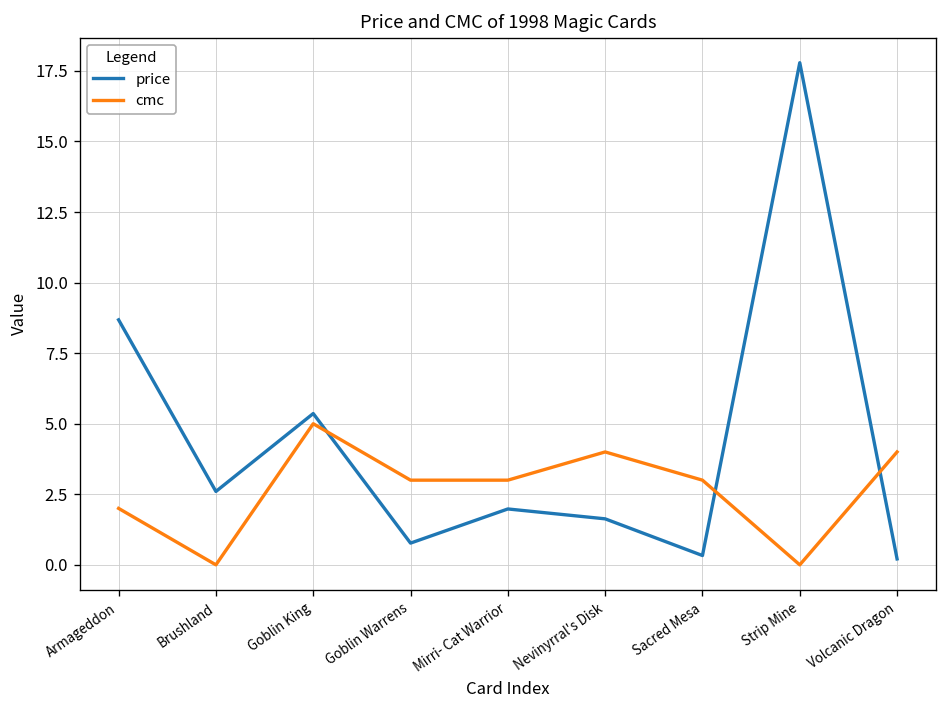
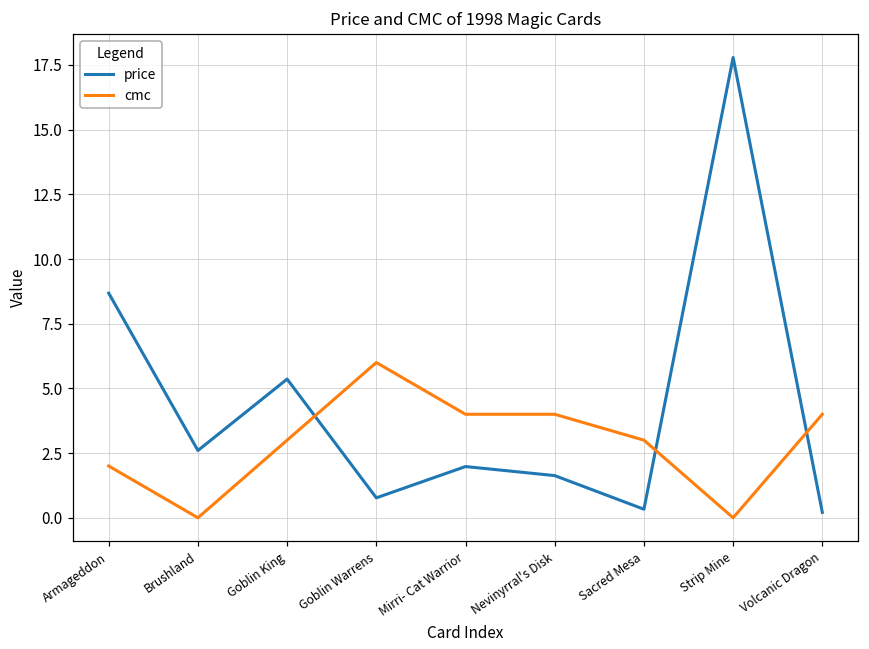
cmc, Goblin King: 5 -> 3
cmc, Goblin Warrens: 3 -> 6
cmc, Mirri- Cat Warrior: 3 -> 4
